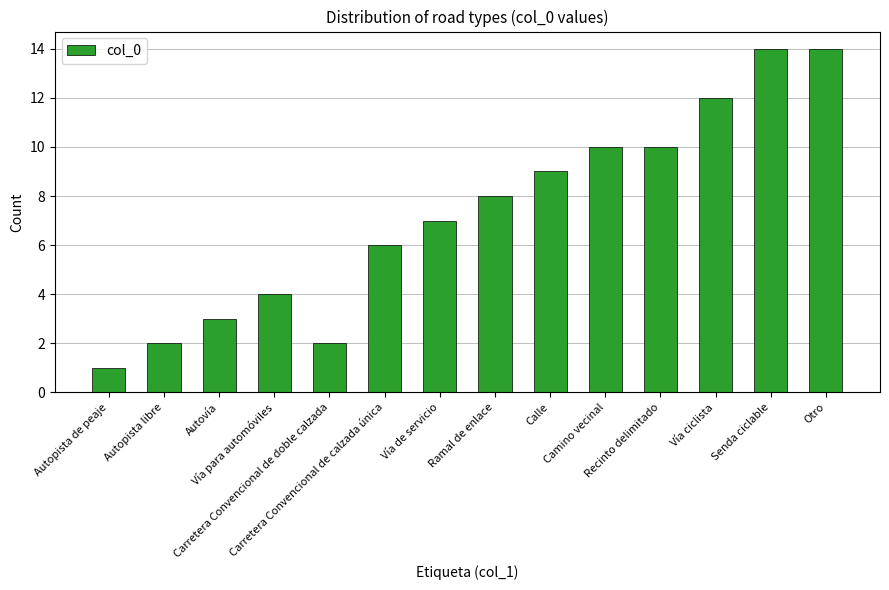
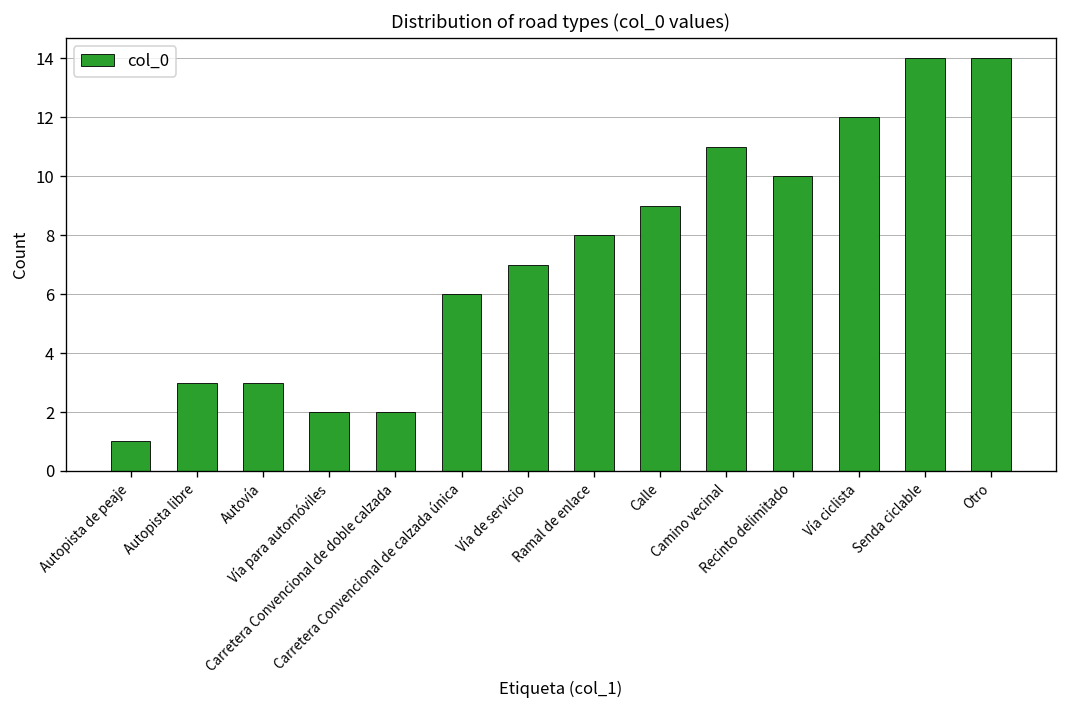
Autopista libre: 2 -> 3
Vía para automóviles: 4 -> 2
Camino vecinal: 10 -> 11
